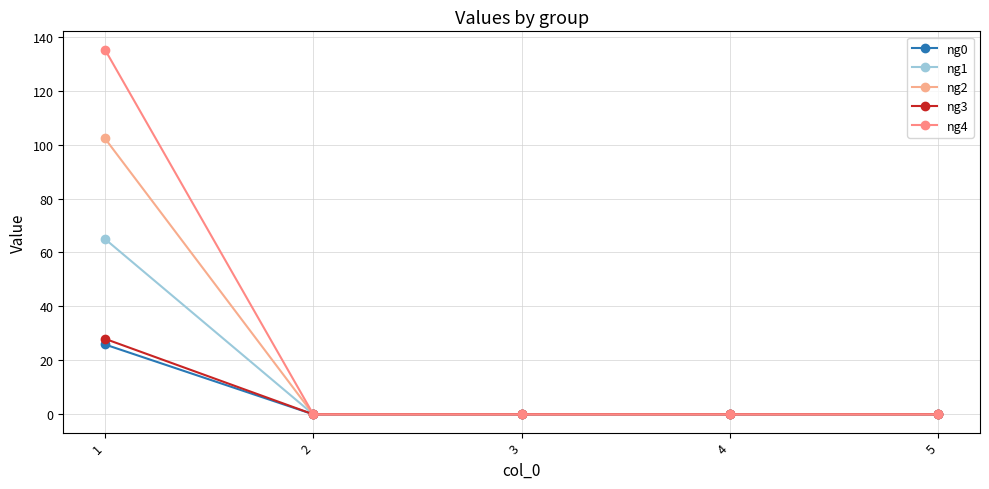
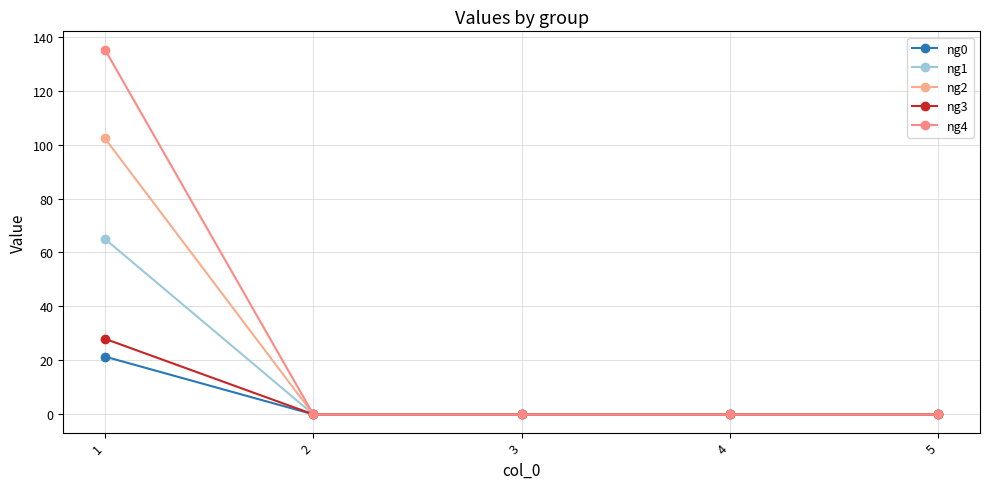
ng0, 1: 26 -> 21
